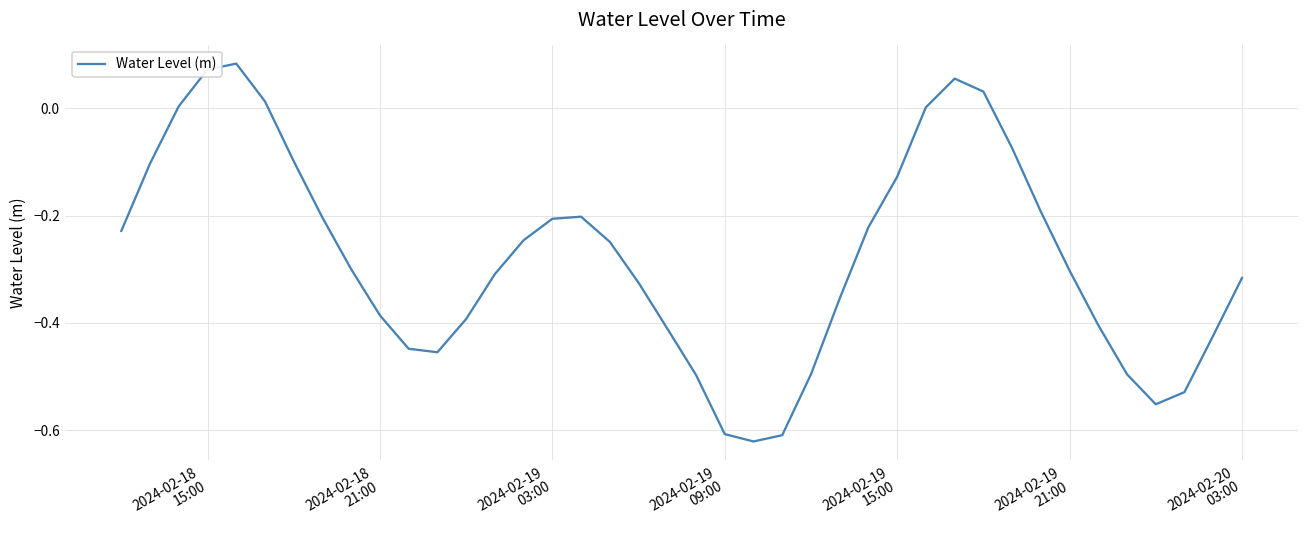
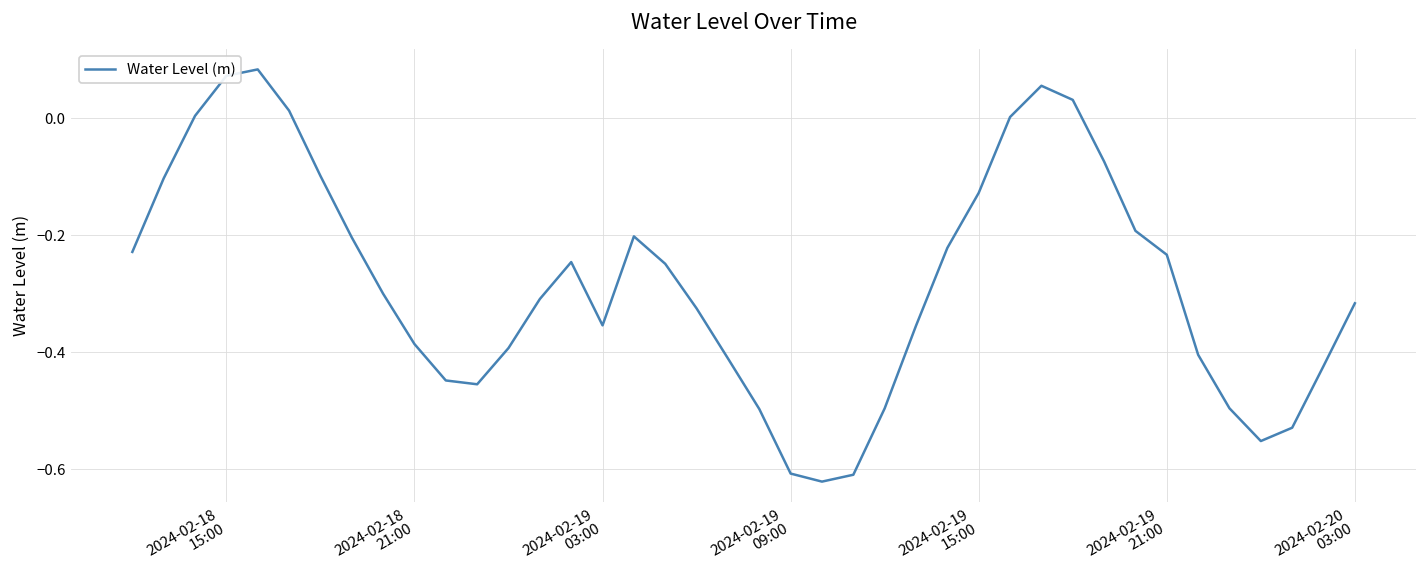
2024-02-19 03:00: -0.21 -> -0.35
2024-02-19 21:00: -0.30 -> -0.23
